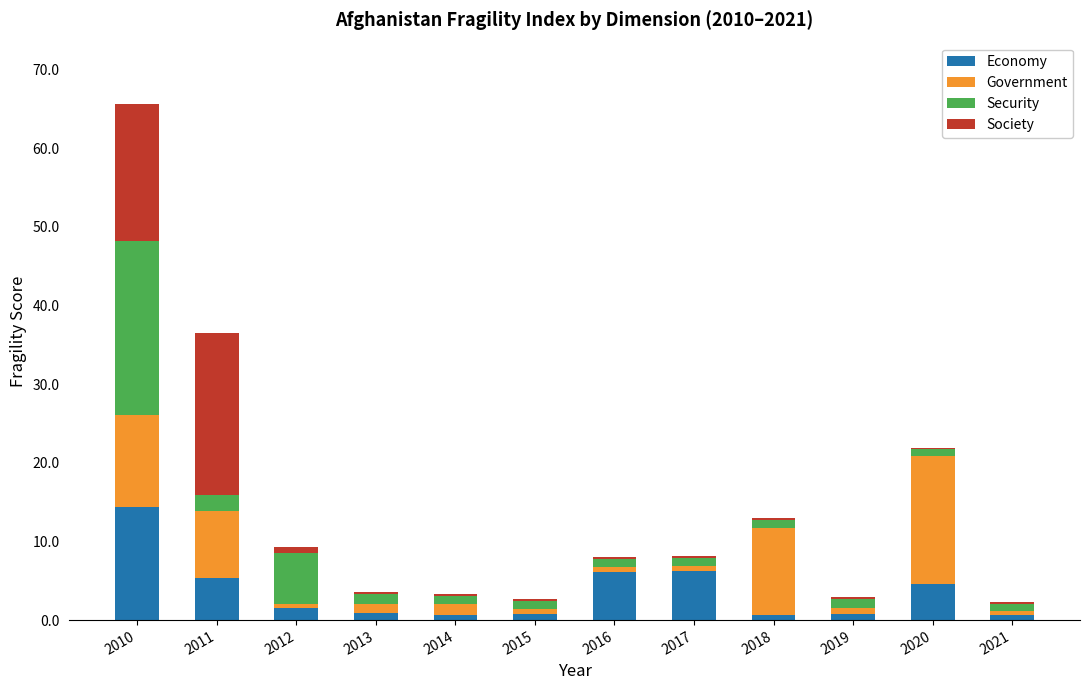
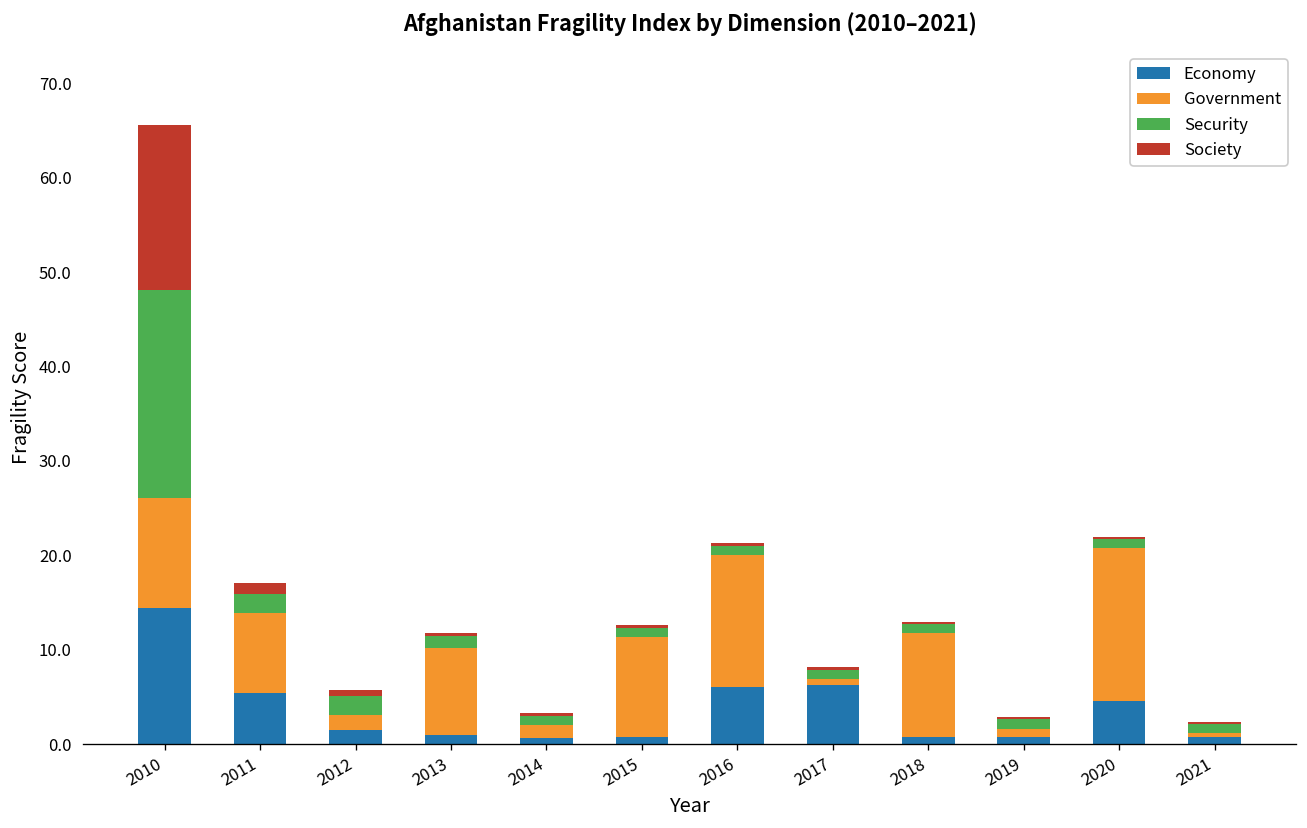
Society, 2011: 21 -> 1
Government, 2012: 1 -> 2
Security, 2012: 7 -> 2
Government, 2013: 1 -> 9
Government, 2015: 1 -> 11
Government, 2016: 1 -> 14
